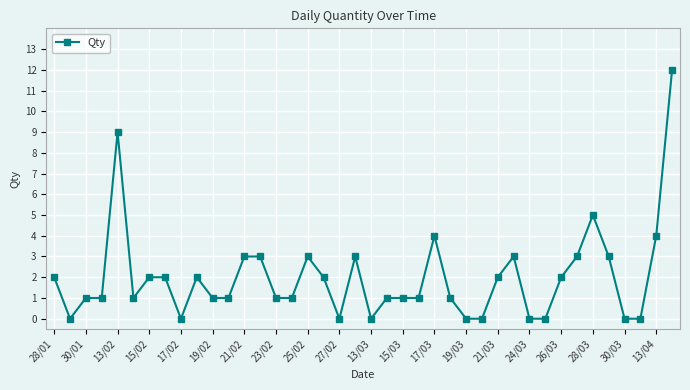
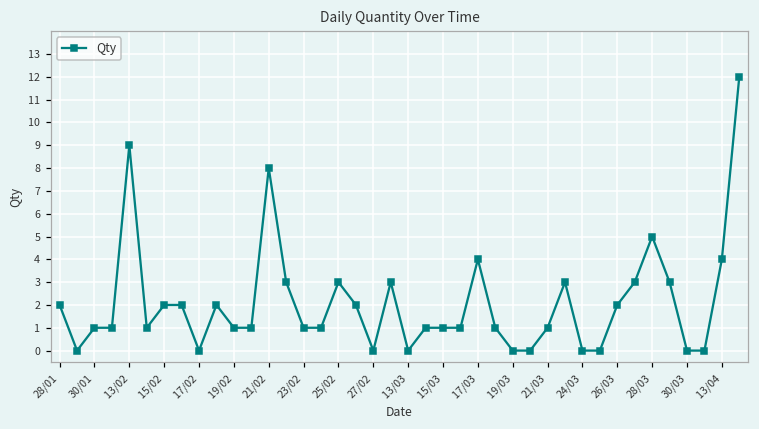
21/02: 3 -> 8
21/03: 2 -> 1
